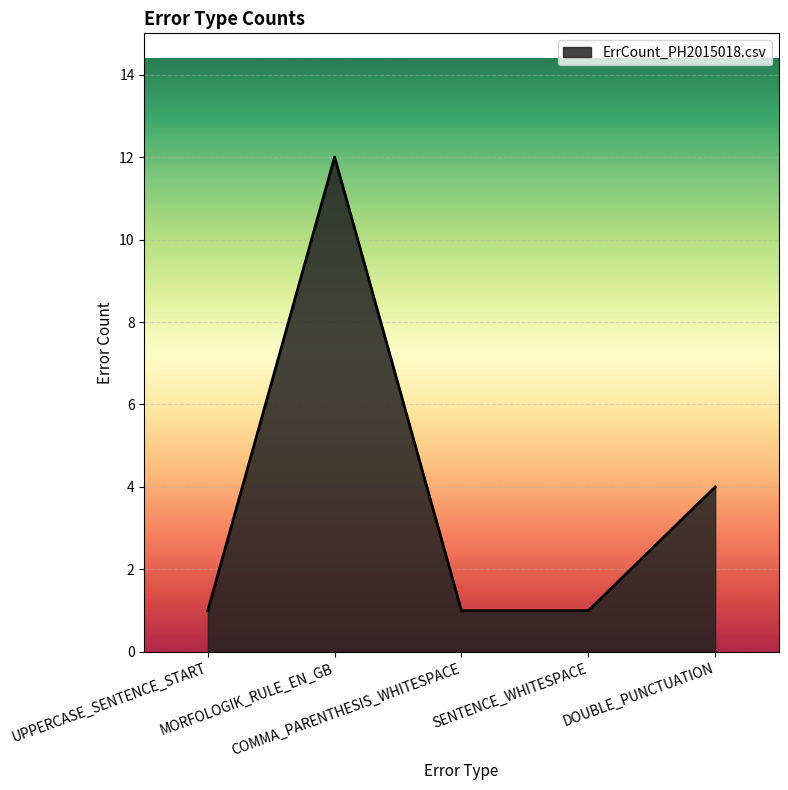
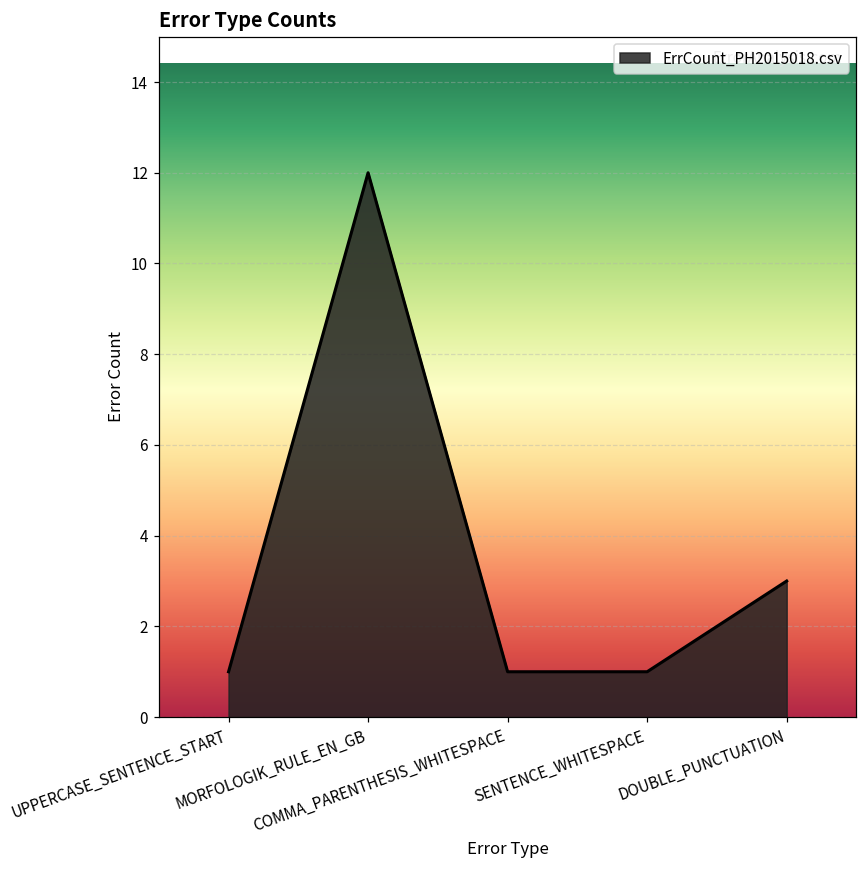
DOUBLE_PUNCTUATION: 4 -> 3
